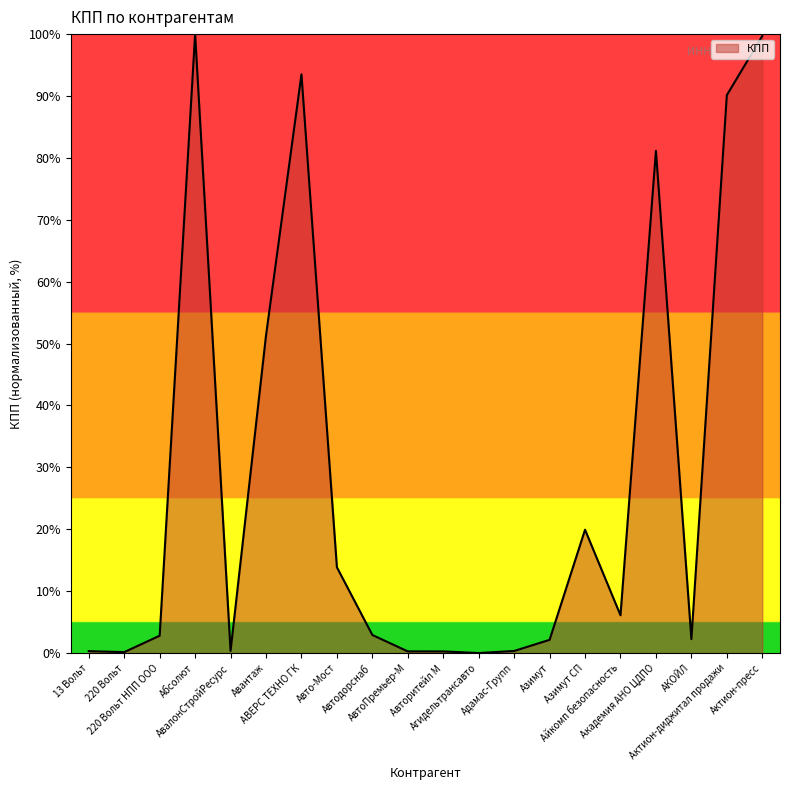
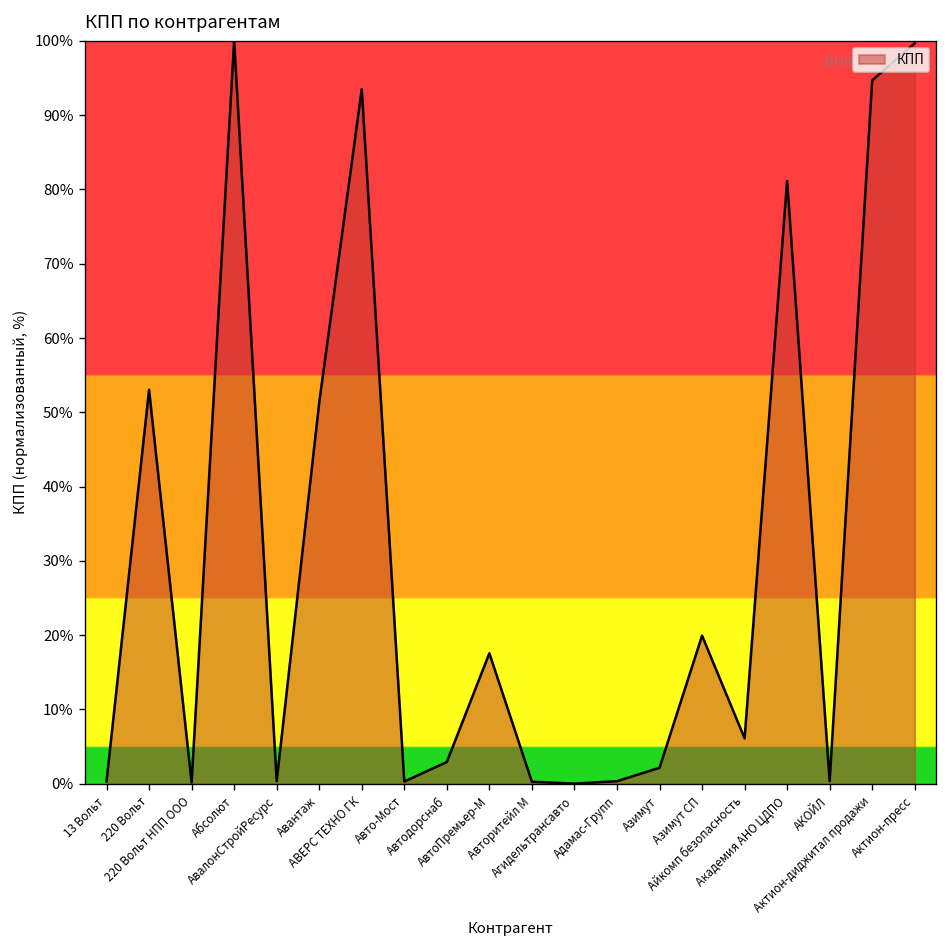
220 Вольт: 0% -> 53%
220 Вольт НПП ООО: 3% -> 0%
Авто-Мост: 14% -> 0%
АвтоПремьер-М: 0% -> 18%
АКОЙЛ: 2% -> 0%
Актион-диджитал продажи: 90% -> 95%
